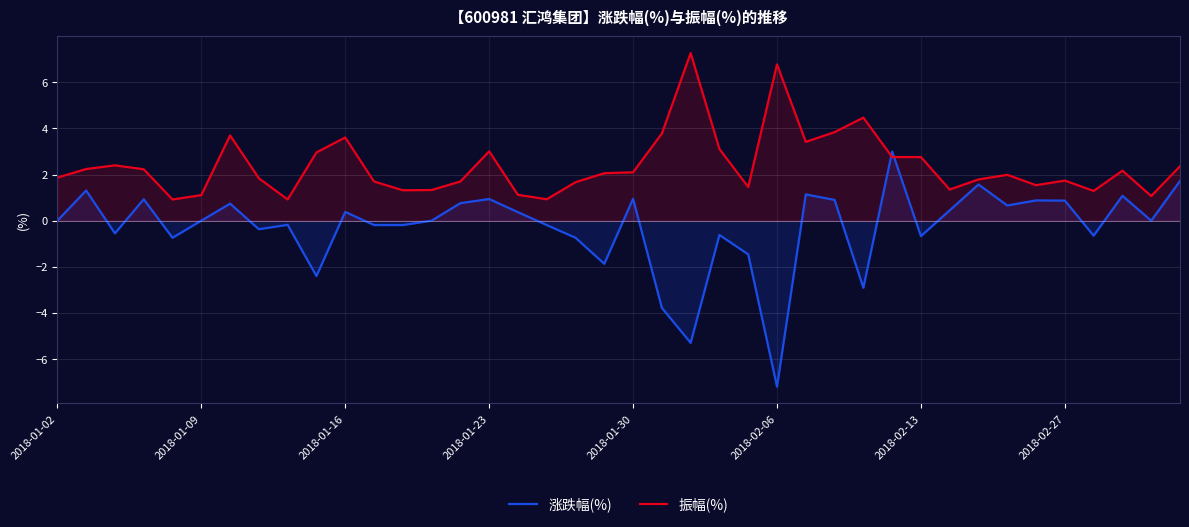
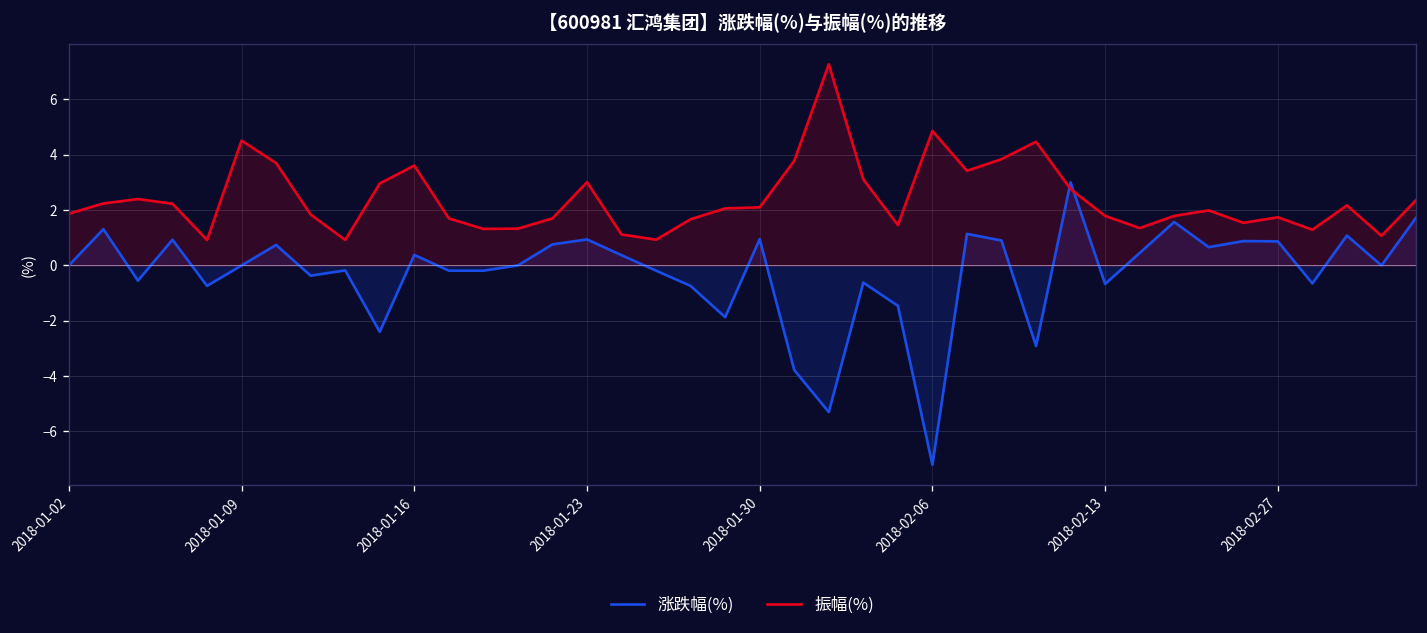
振幅(%), 2018-01-09: 1.1 -> 4.5
振幅(%), 2018-02-06: 6.8 -> 4.9
振幅(%), 2018-02-13: 2.8 -> 1.8
